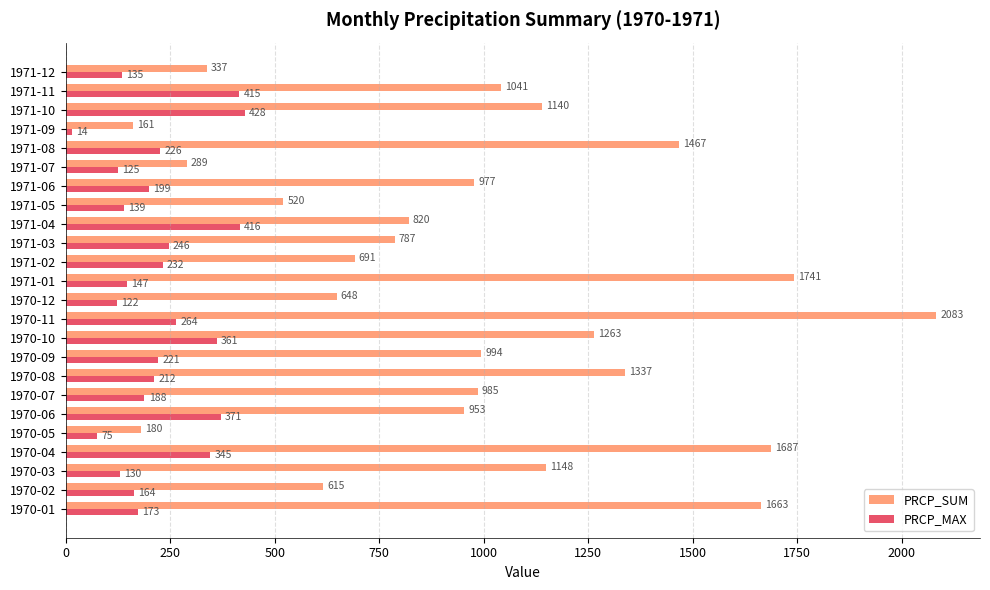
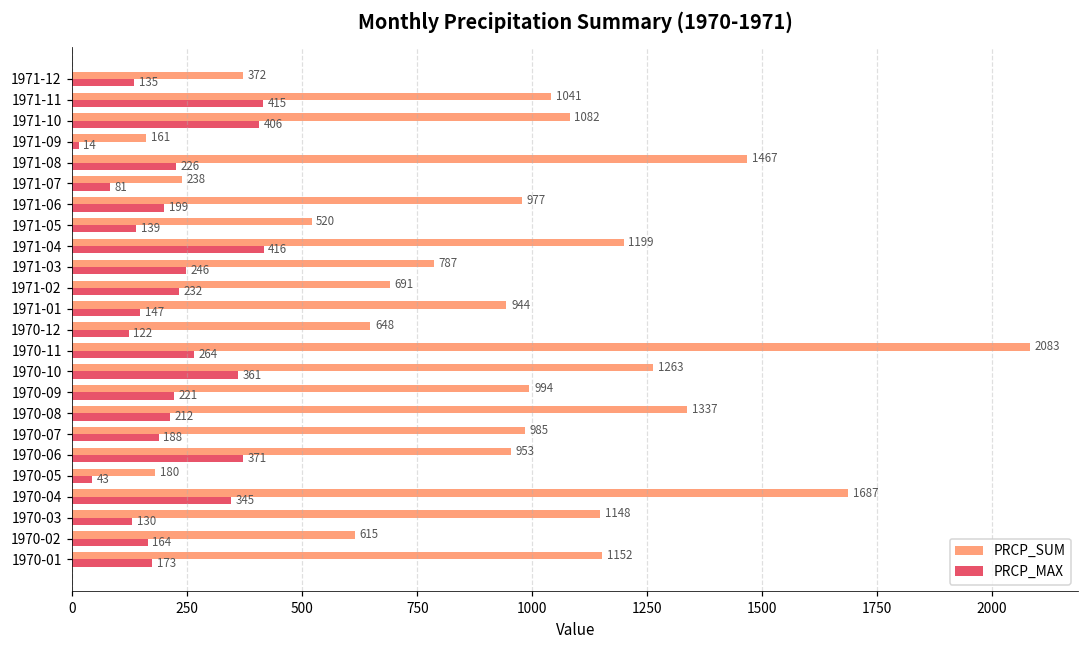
PRCP_SUM, 1971-12: 337 -> 372
PRCP_SUM, 1971-10: 1140 -> 1082
PRCP_MAX, 1971-10: 428 -> 406
PRCP_SUM, 1971-07: 289 -> 238
PRCP_MAX, 1971-07: 125 -> 81
PRCP_SUM, 1971-04: 820 -> 1199
PRCP_SUM, 1971-01: 1741 -> 944
PRCP_MAX, 1970-05: 75 -> 43
PRCP_SUM, 1970-01: 1663 -> 1152
